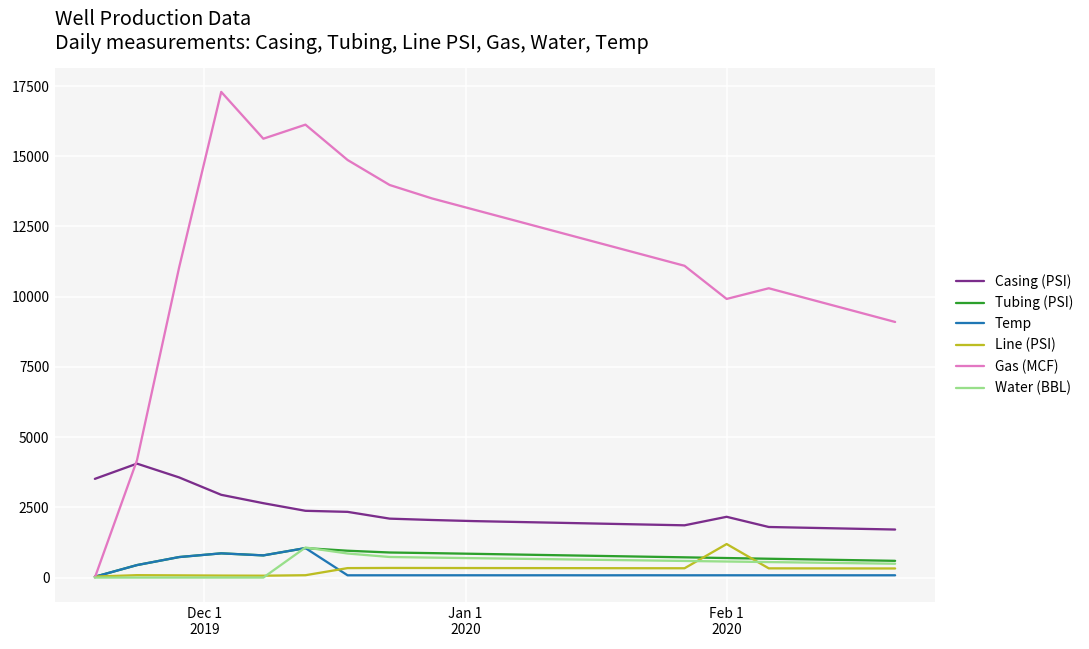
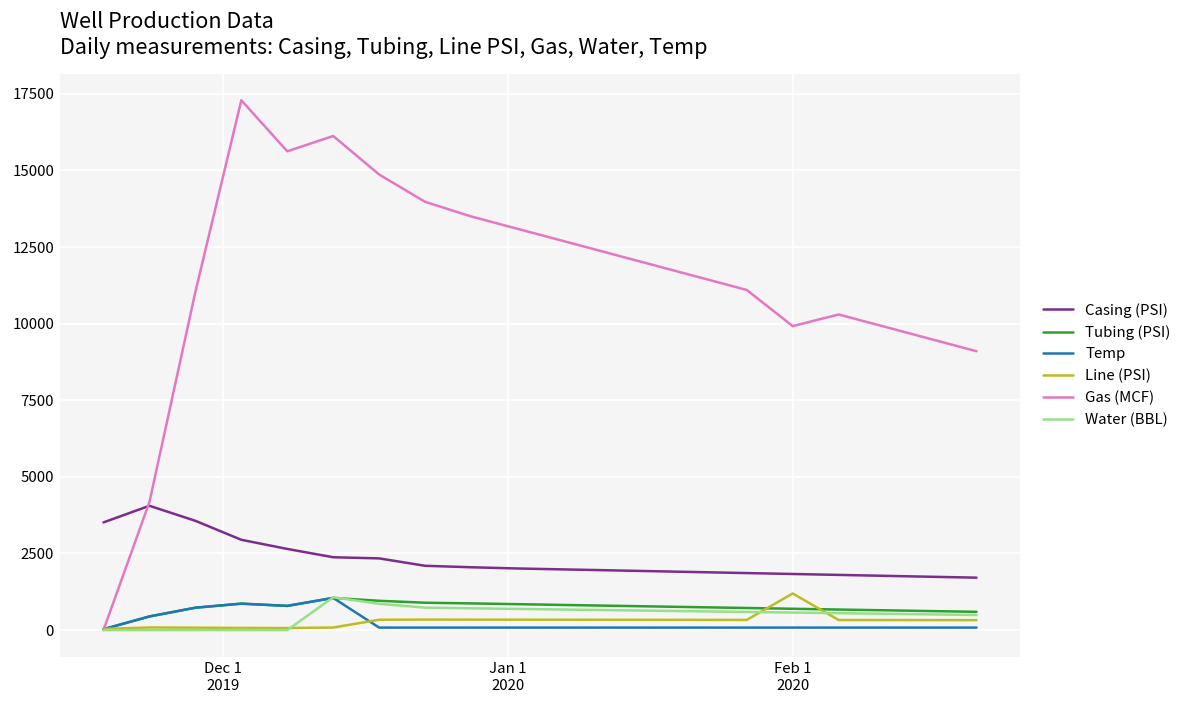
Casing (PSI), Feb 1 2020: 2200 -> 1800
